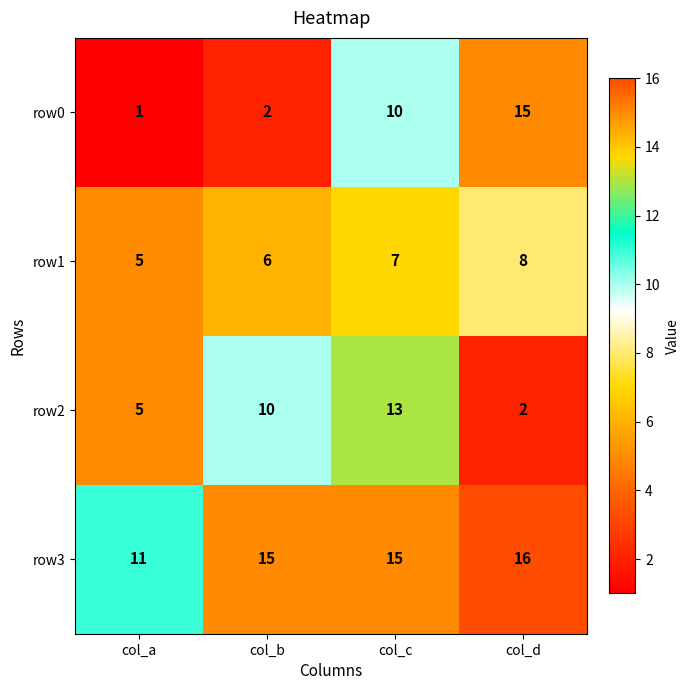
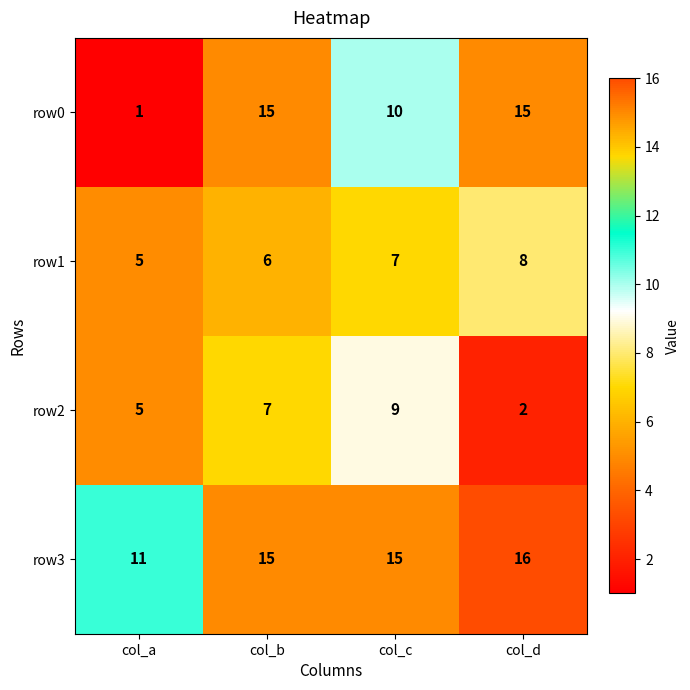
row0, col_b: 2 -> 15
row2, col_b: 10 -> 7
row2, col_c: 13 -> 9
